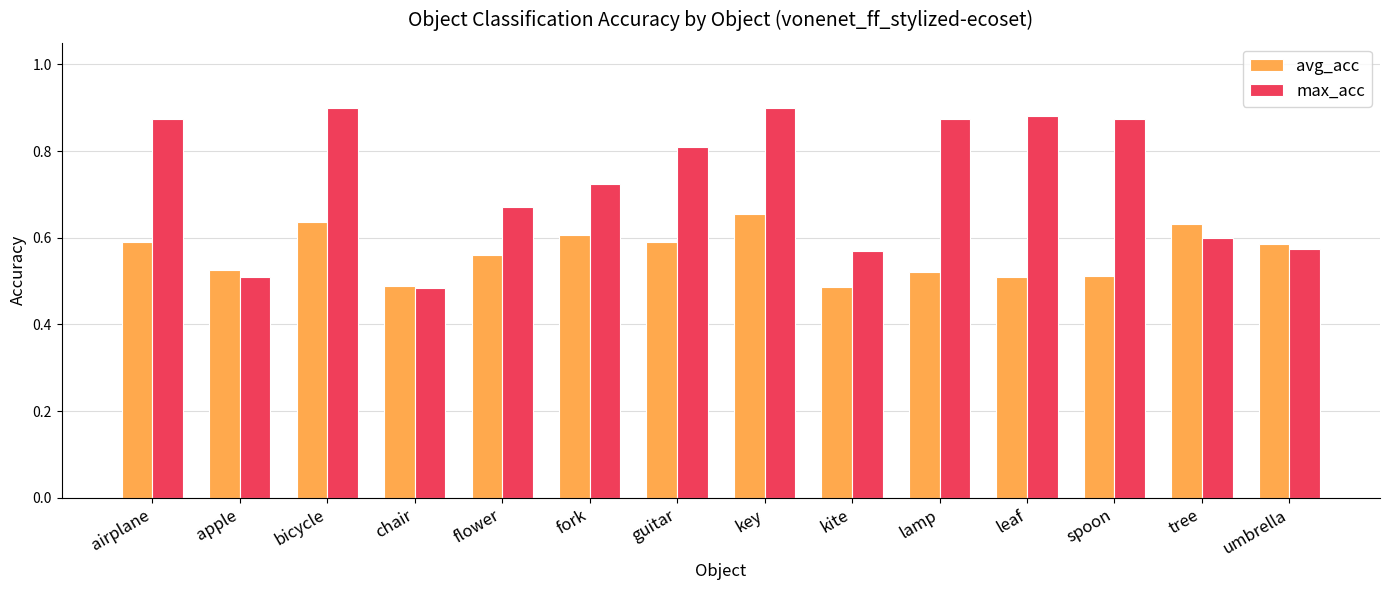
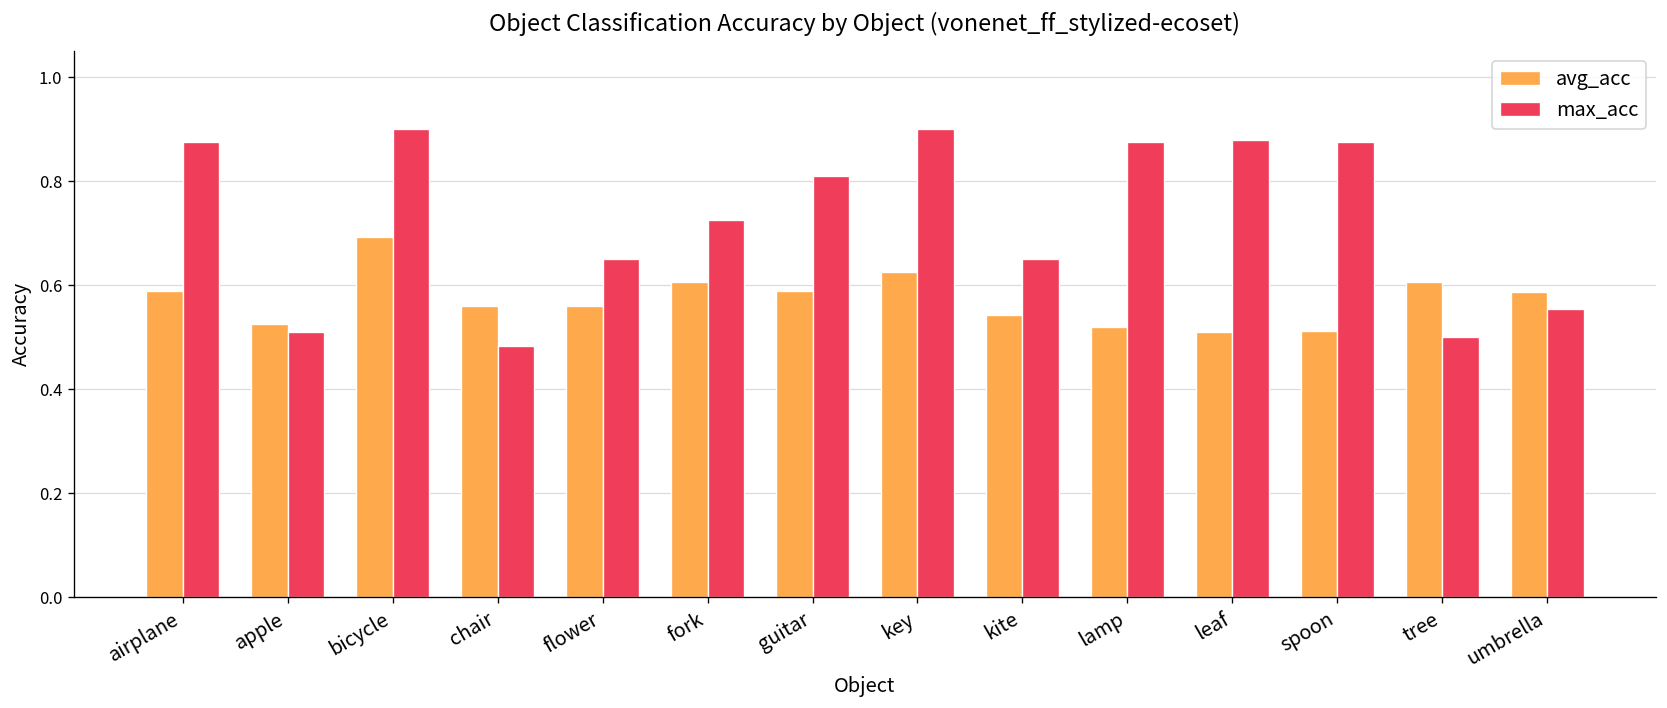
avg_acc, bicycle: 0.64 -> 0.69
avg_acc, chair: 0.49 -> 0.56
max_acc, flower: 0.67 -> 0.65
avg_acc, key: 0.65 -> 0.63
avg_acc, kite: 0.49 -> 0.54
max_acc, kite: 0.57 -> 0.65
avg_acc, tree: 0.63 -> 0.61
max_acc, tree: 0.6 -> 0.5
max_acc, umbrella: 0.58 -> 0.56
